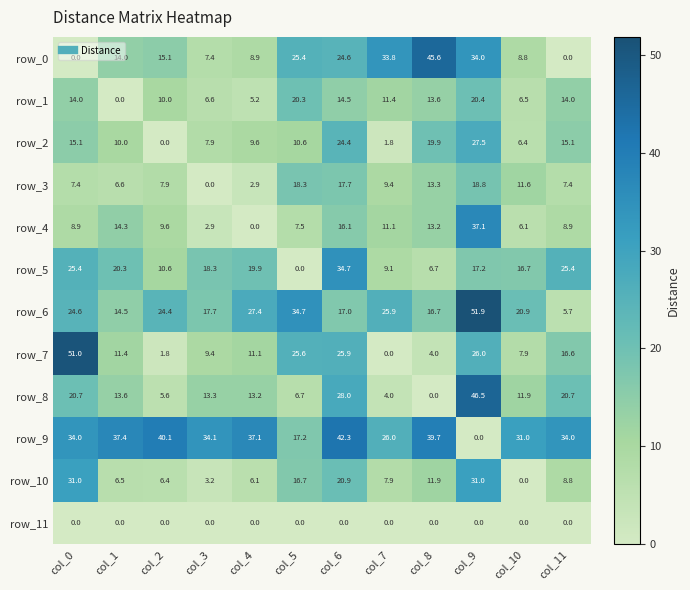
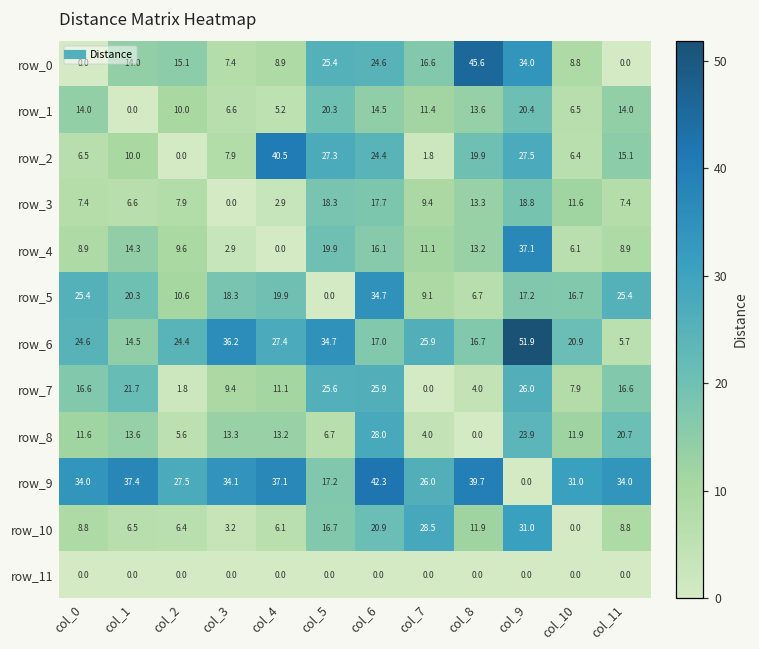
row_0, col_7: 33.8 -> 16.6
row_2, col_0: 15.1 -> 6.5
row_2, col_4: 9.6 -> 40.5
row_2, col_5: 10.6 -> 27.3
row_4, col_5: 7.5 -> 19.9
row_6, col_3: 17.7 -> 36.2
row_7, col_0: 51.0 -> 16.6
row_7, col_1: 11.4 -> 21.7
row_8, col_0: 20.7 -> 11.6
row_8, col_9: 46.5 -> 23.9
row_9, col_2: 40.1 -> 27.5
row_10, col_0: 31.0 -> 8.8
row_10, col_7: 7.9 -> 28.5
